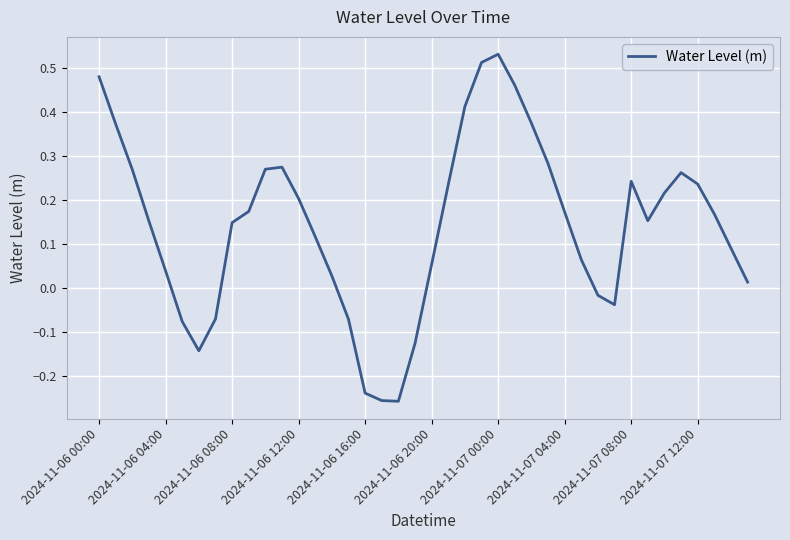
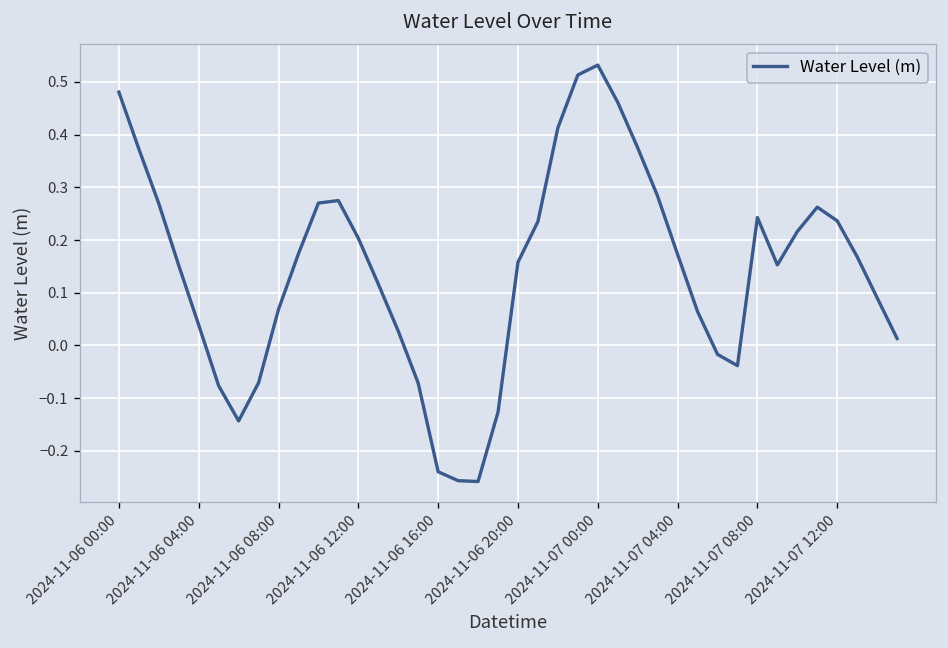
2024-11-06 08:00: 0.15 -> 0.07
2024-11-06 20:00: 0.05 -> 0.16
